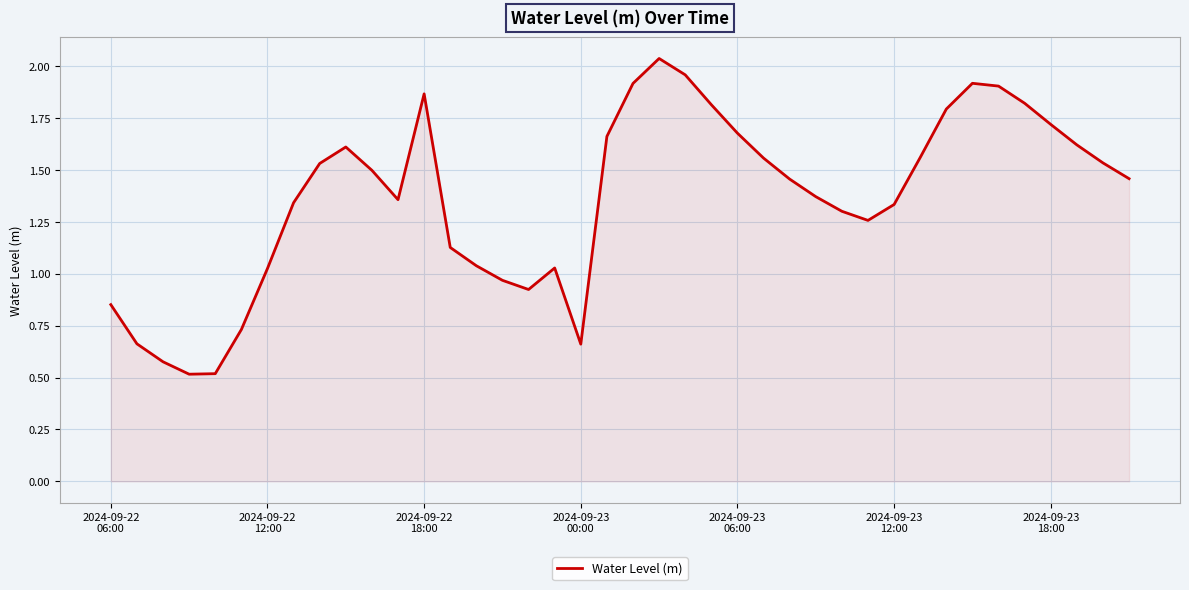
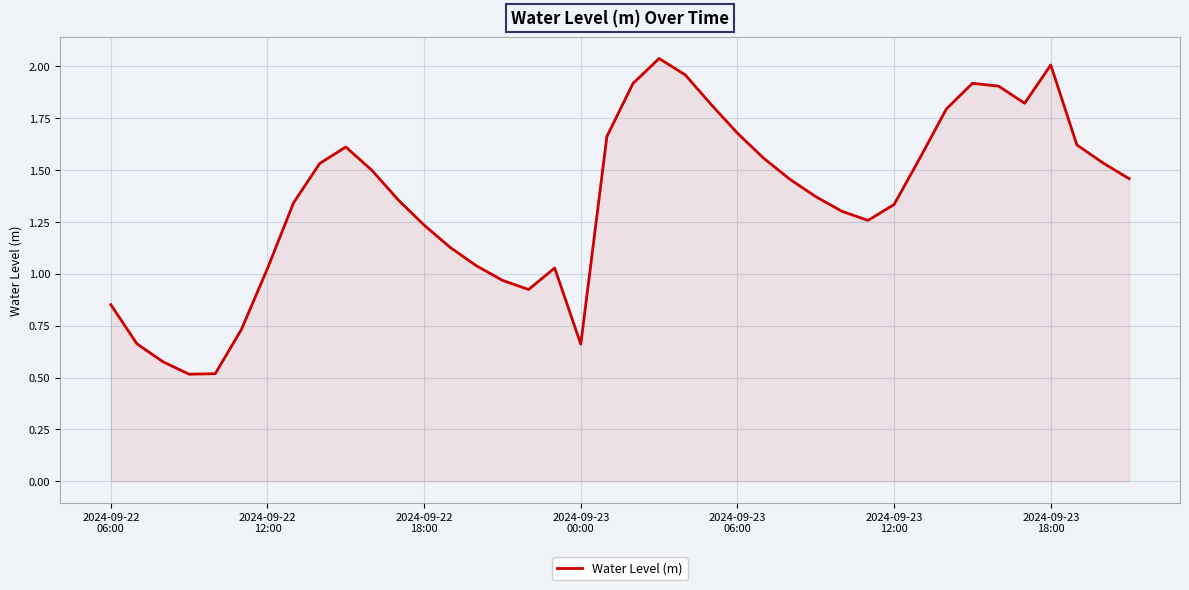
2024-09-22 18:00: 1.87 -> 1.23
2024-09-23 18:00: 1.72 -> 2.01
